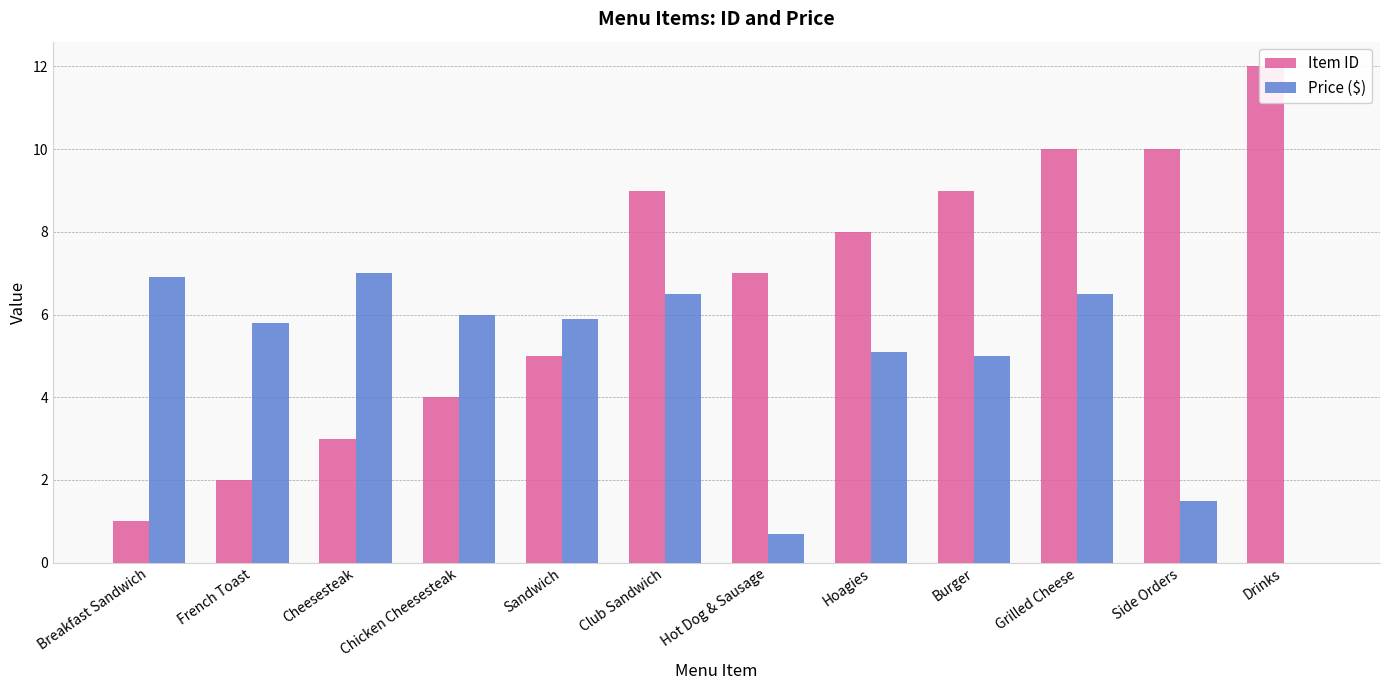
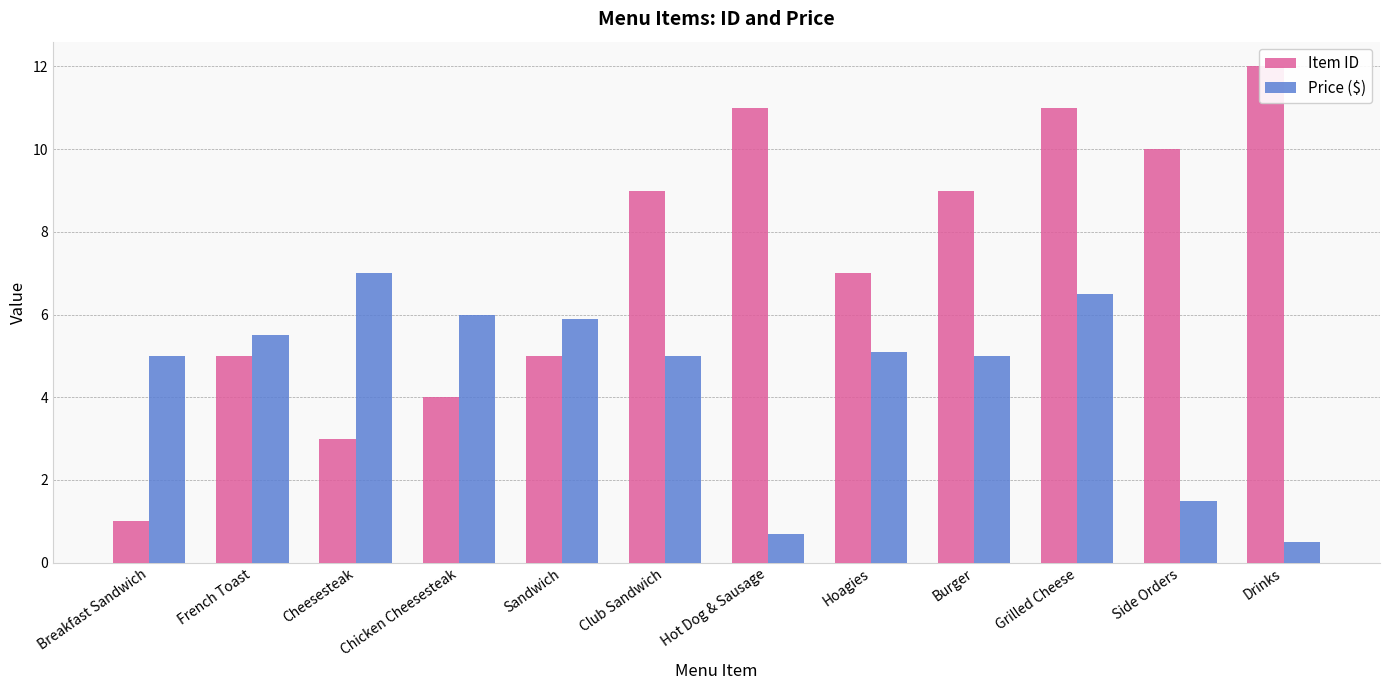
Price ($), Breakfast Sandwich: 6.9 -> 5.0
Item ID, French Toast: 2 -> 5
Price ($), French Toast: 5.8 -> 5.5
Price ($), Club Sandwich: 6.5 -> 5.0
Item ID, Hot Dog & Sausage: 7 -> 11
Item ID, Hoagies: 8 -> 7
Item ID, Grilled Cheese: 10 -> 11
Price ($), Drinks: 0.0 -> 0.5
